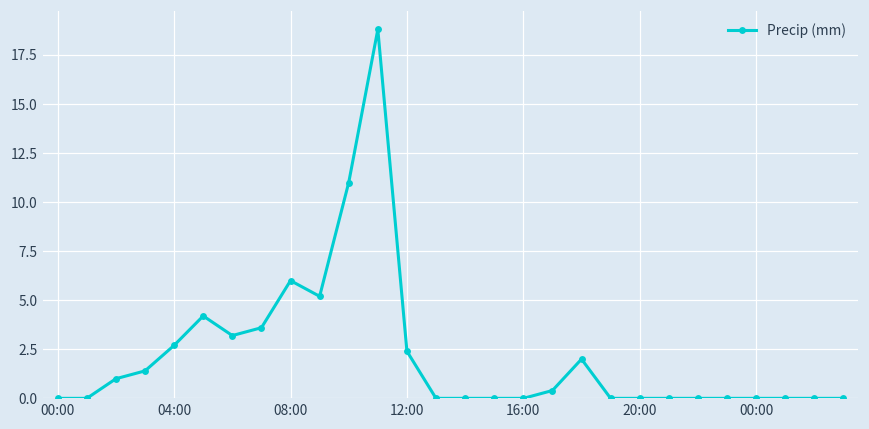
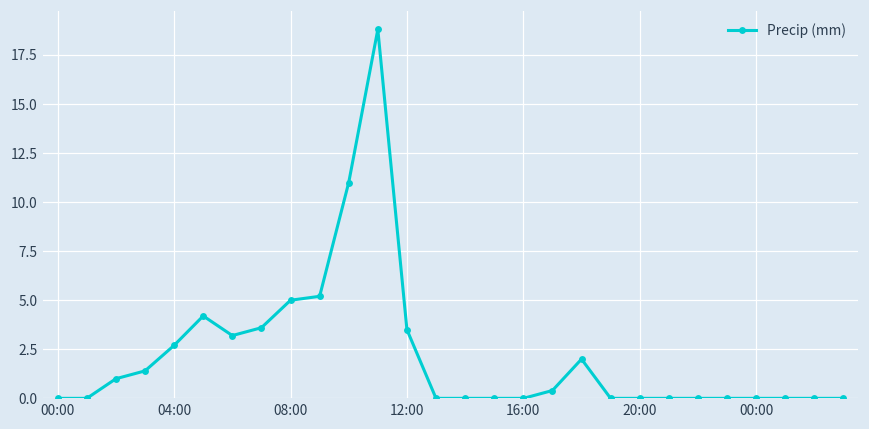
08:00: 6 -> 5
12:00: 2.4 -> 3.5
